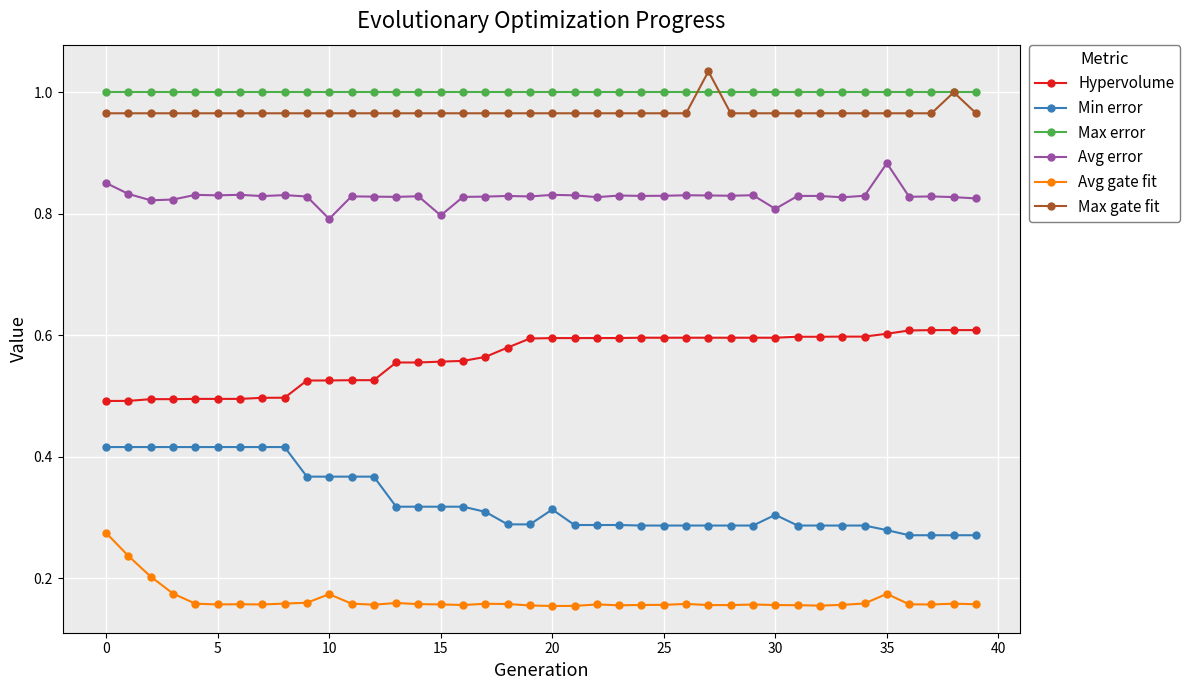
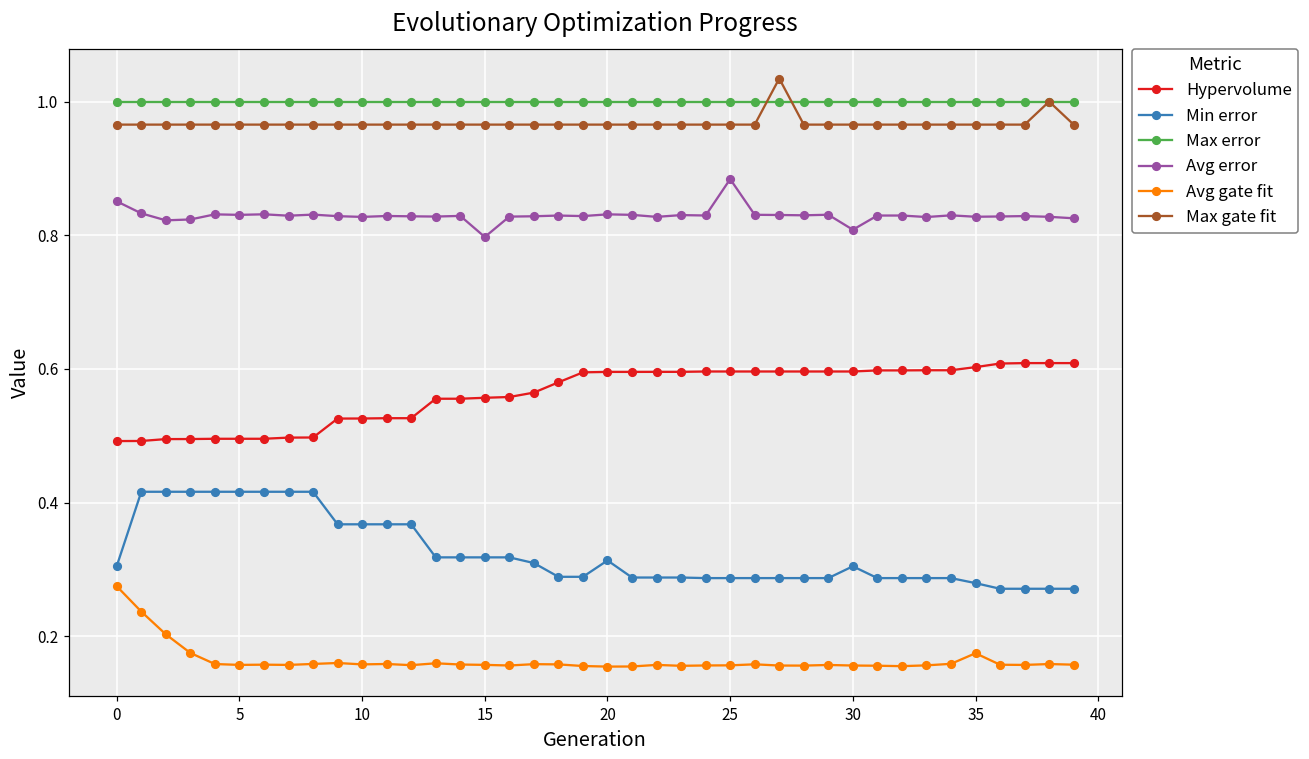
Min error, 0: 0.42 -> 0.31
Avg error, 10: 0.79 -> 0.83
Avg gate fit, 10: 0.17 -> 0.16
Avg error, 25: 0.83 -> 0.88
Avg error, 35: 0.88 -> 0.83
